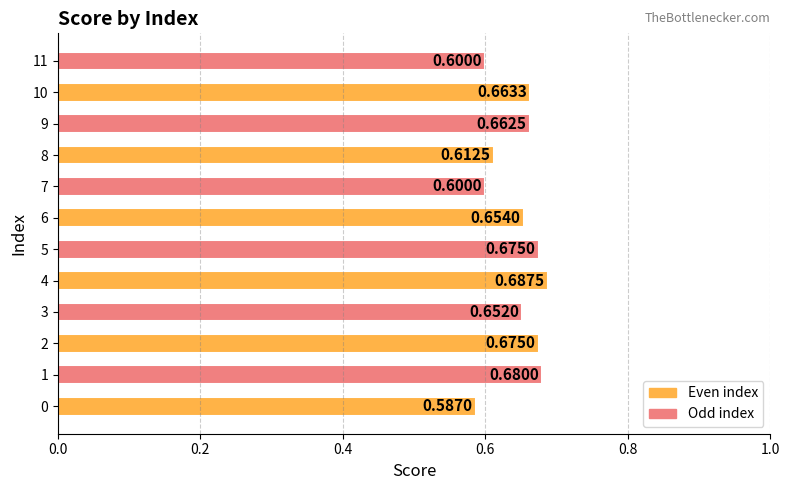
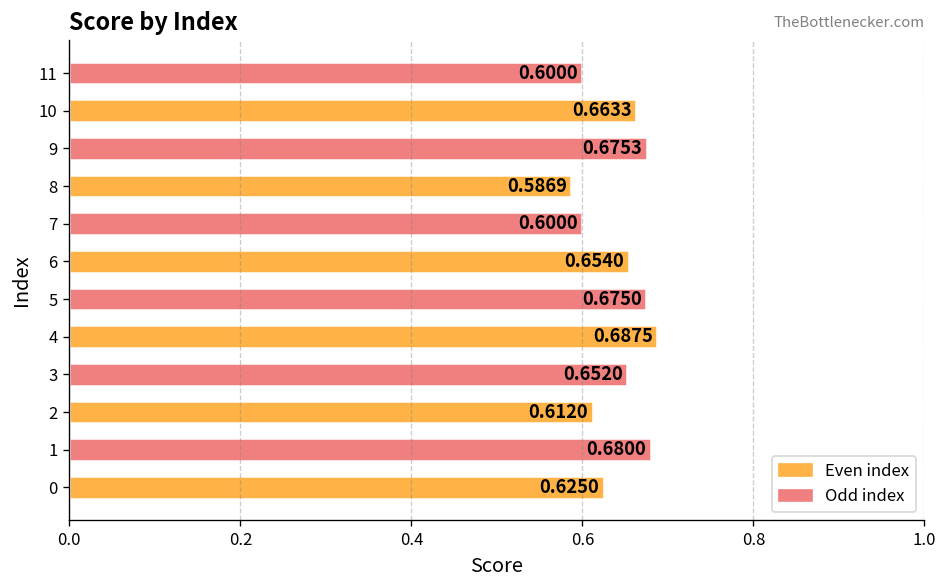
9: 0.6625 -> 0.6753
8: 0.6125 -> 0.5869
2: 0.6750 -> 0.6120
0: 0.5870 -> 0.6250
